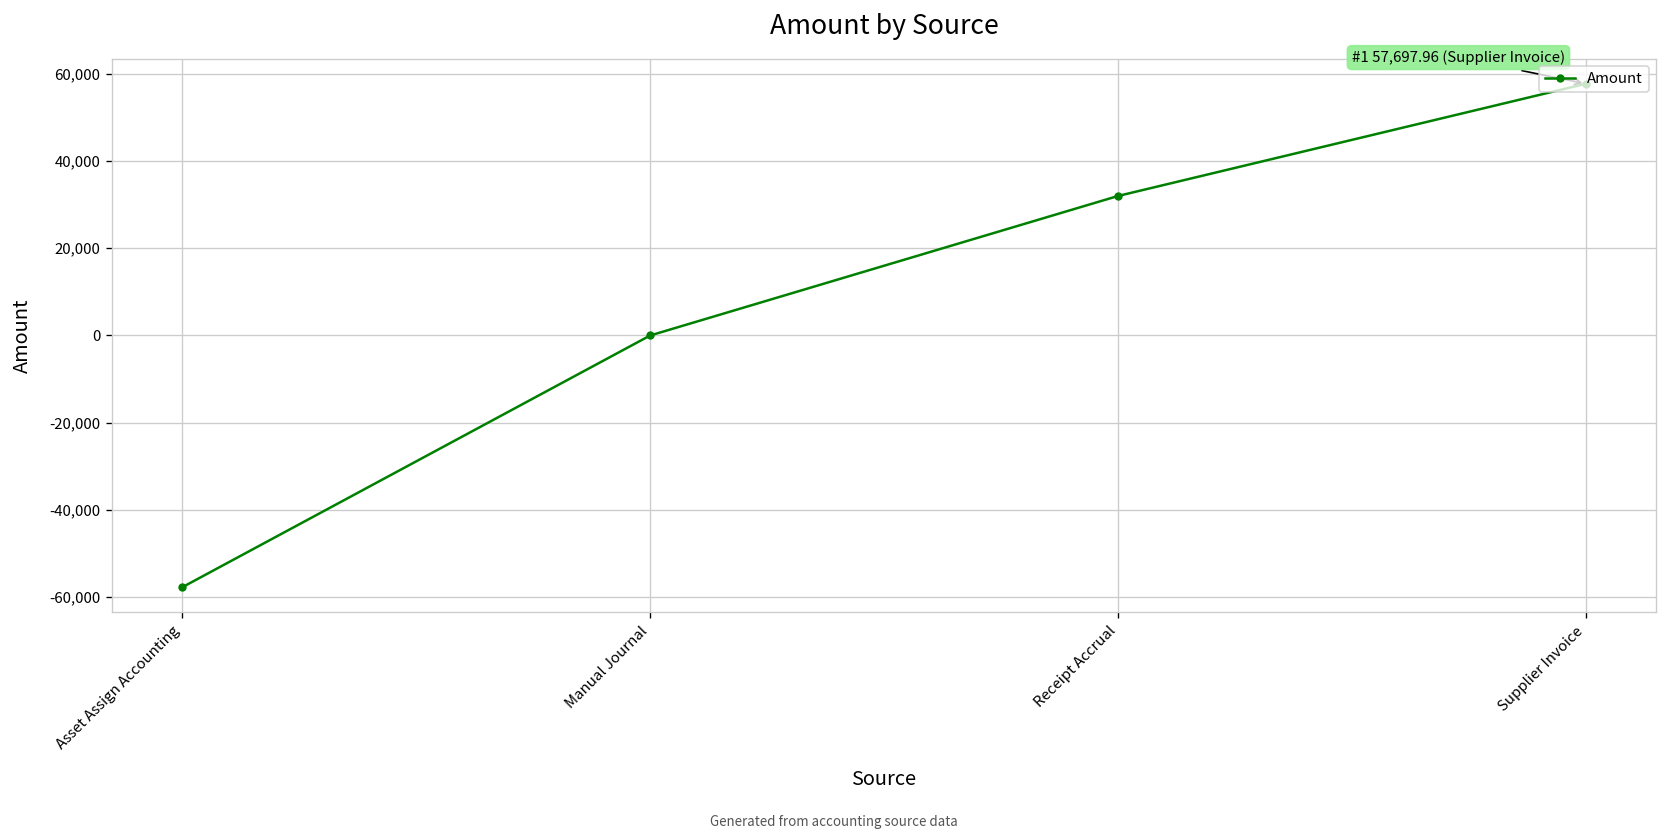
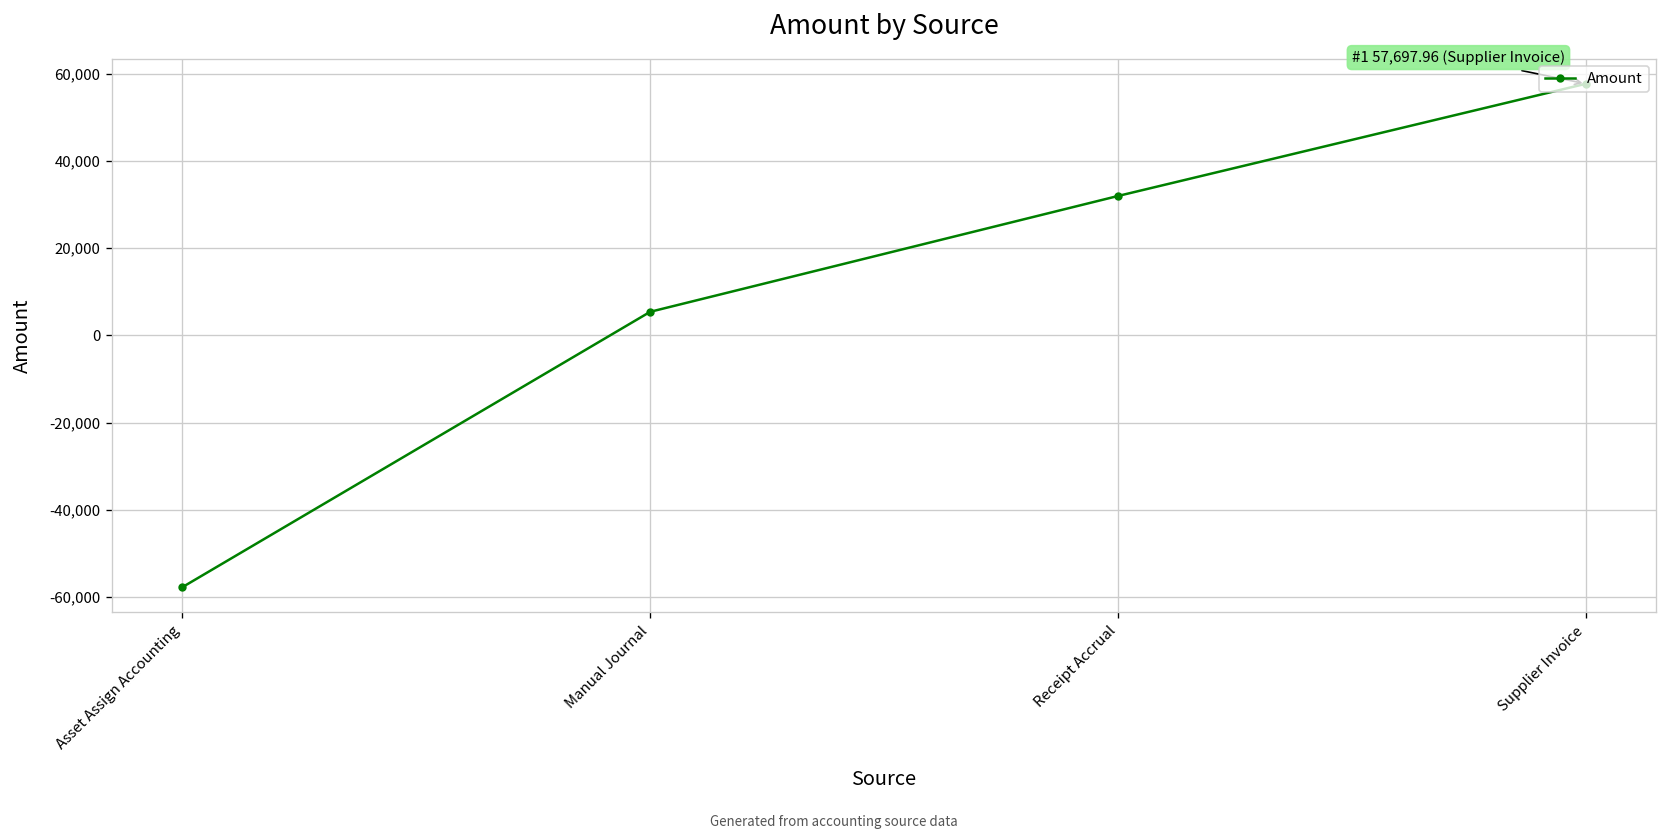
Manual Journal: 0 -> 5,000
